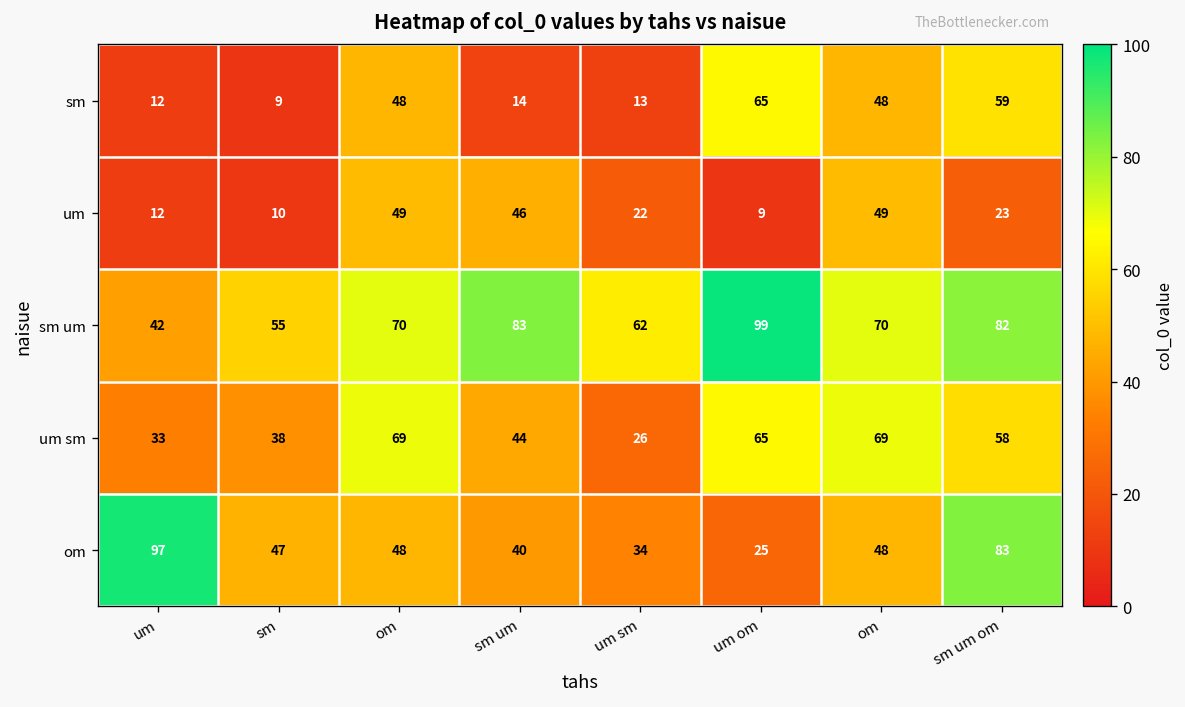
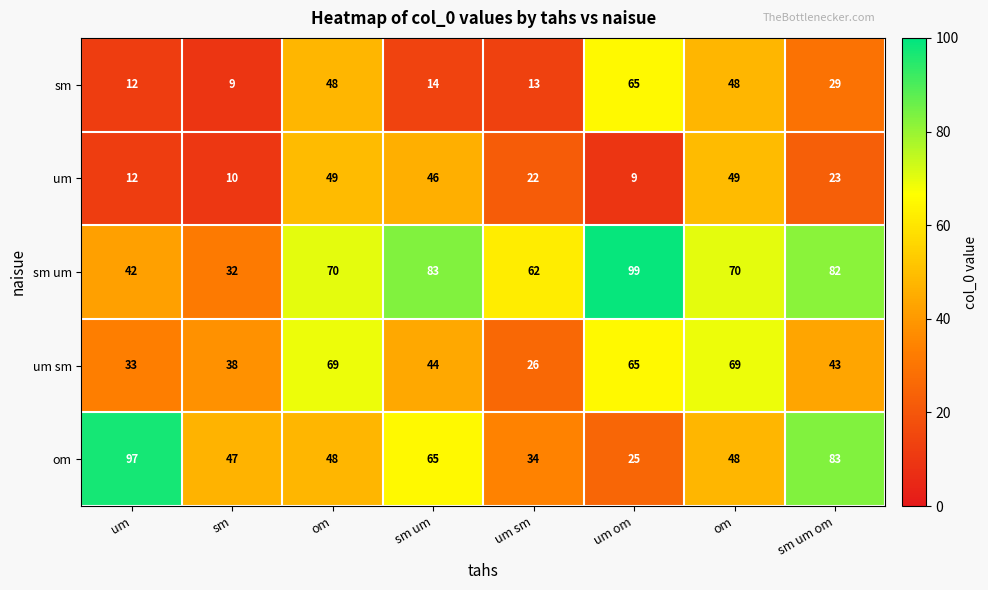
sm, sm um om: 59 -> 29
sm um, sm: 55 -> 32
um sm, sm um om: 58 -> 43
om, sm um: 40 -> 65
